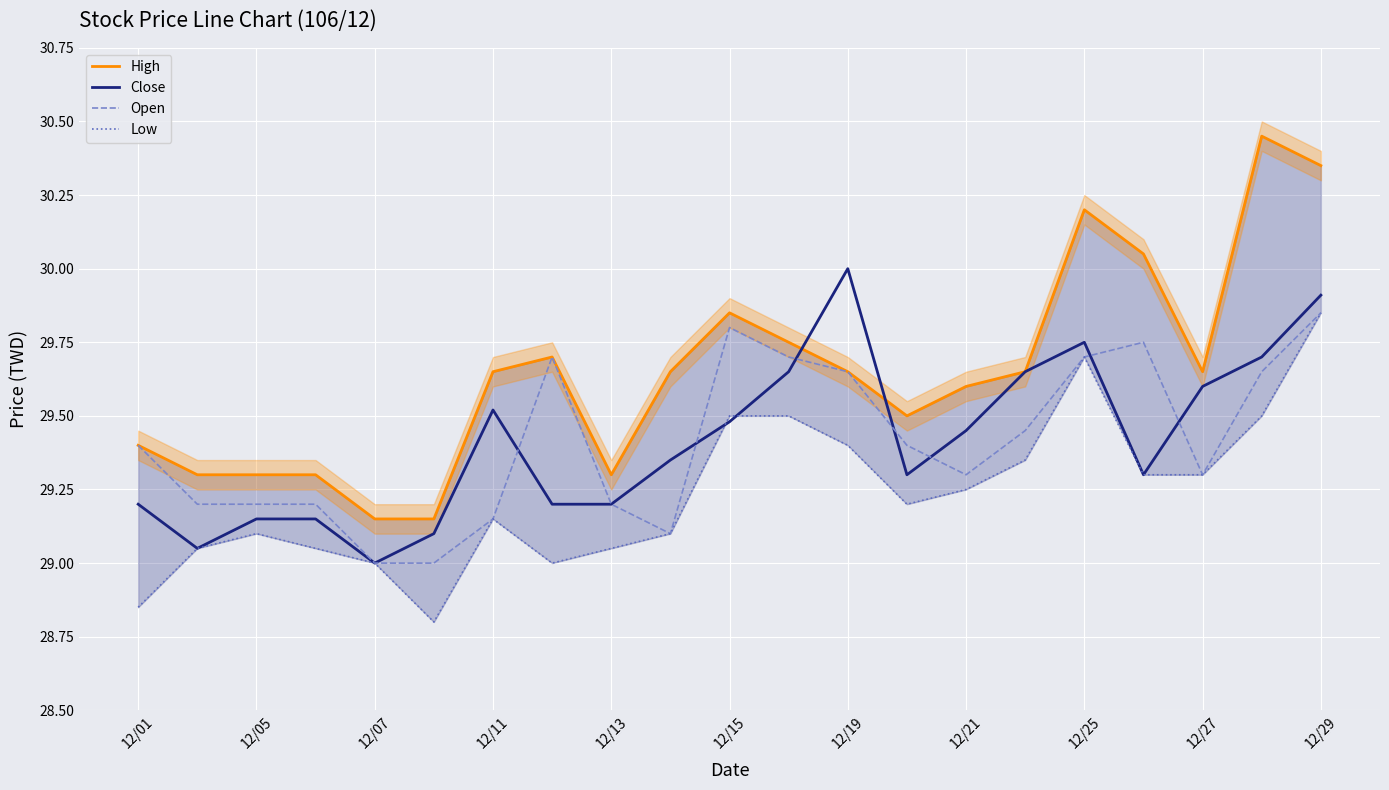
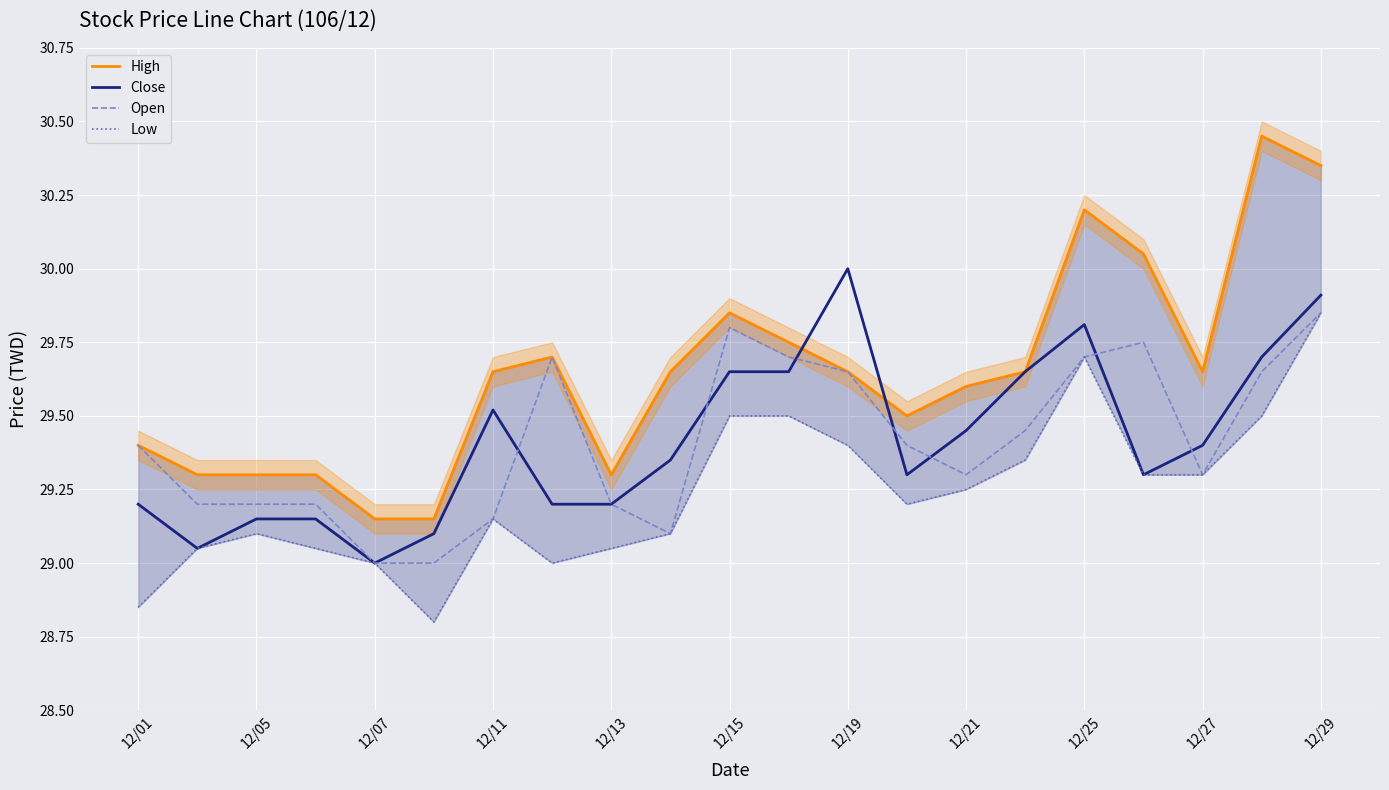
Close, 12/15: 29.48 -> 29.65
Close, 12/25: 29.75 -> 29.81
Close, 12/27: 29.6 -> 29.4
